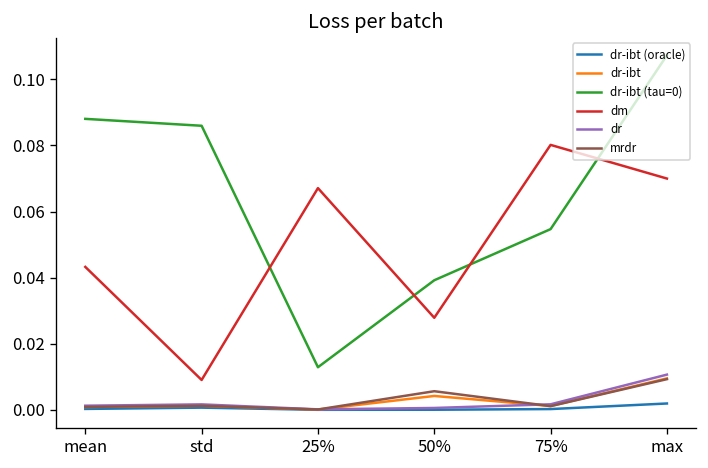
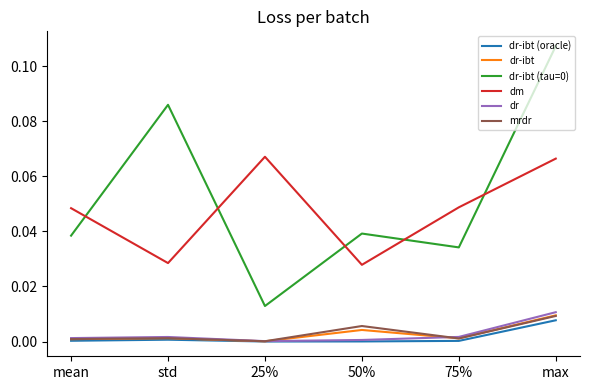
dr-ibt (tau=0), mean: 0.088 -> 0.038
dm, mean: 0.043 -> 0.048
dm, std: 0.009 -> 0.028
dr-ibt (tau=0), 75%: 0.055 -> 0.034
dm, 75%: 0.080 -> 0.049
dr-ibt (oracle), max: 0.002 -> 0.008
dm, max: 0.070 -> 0.066
